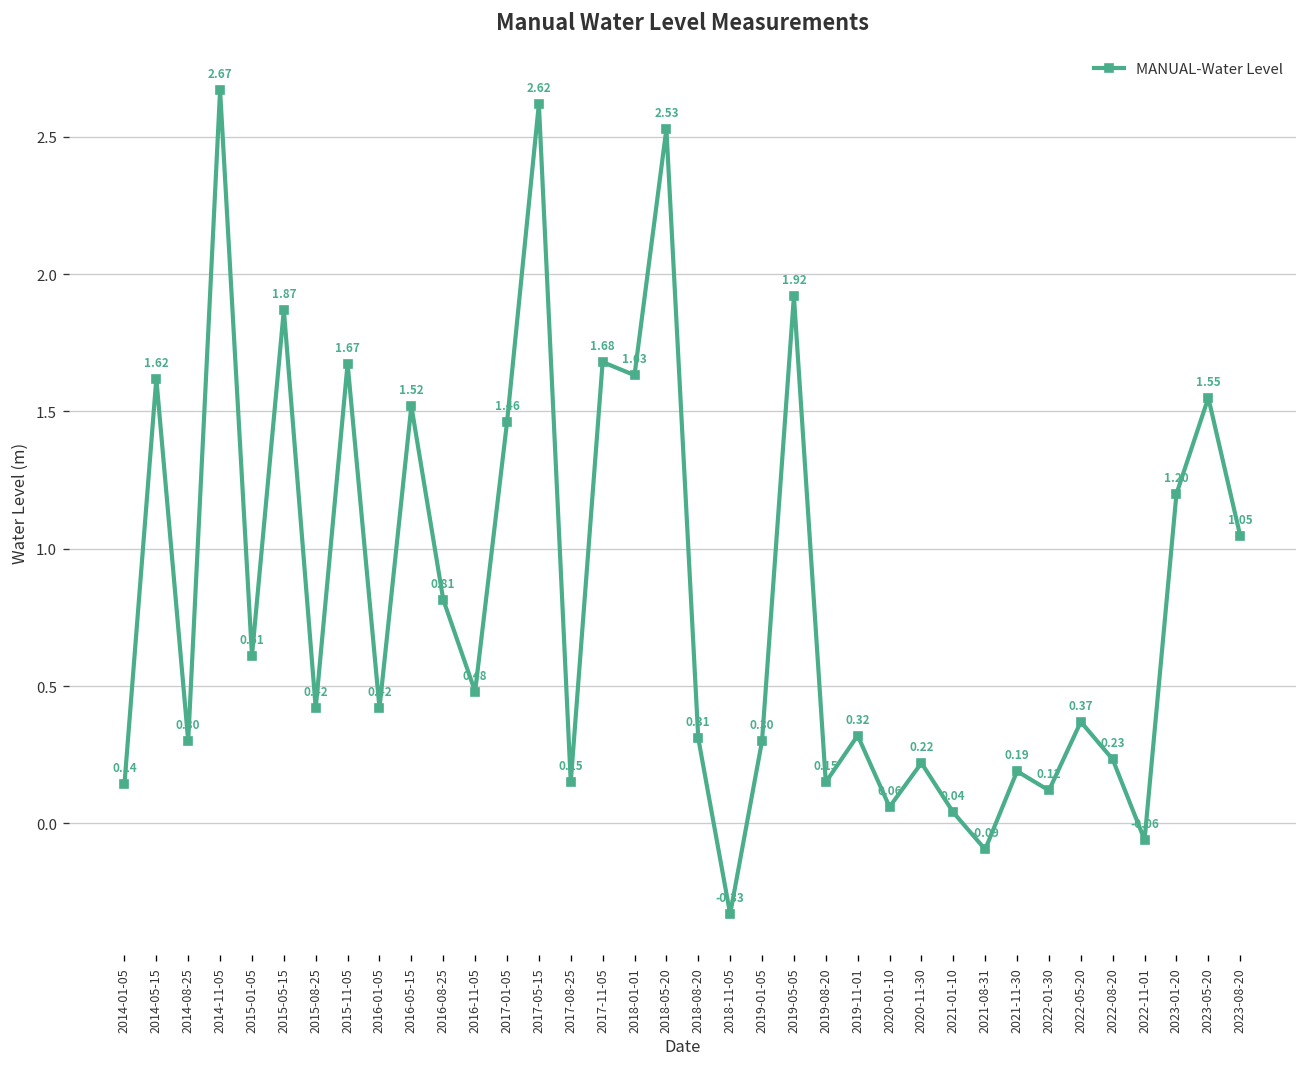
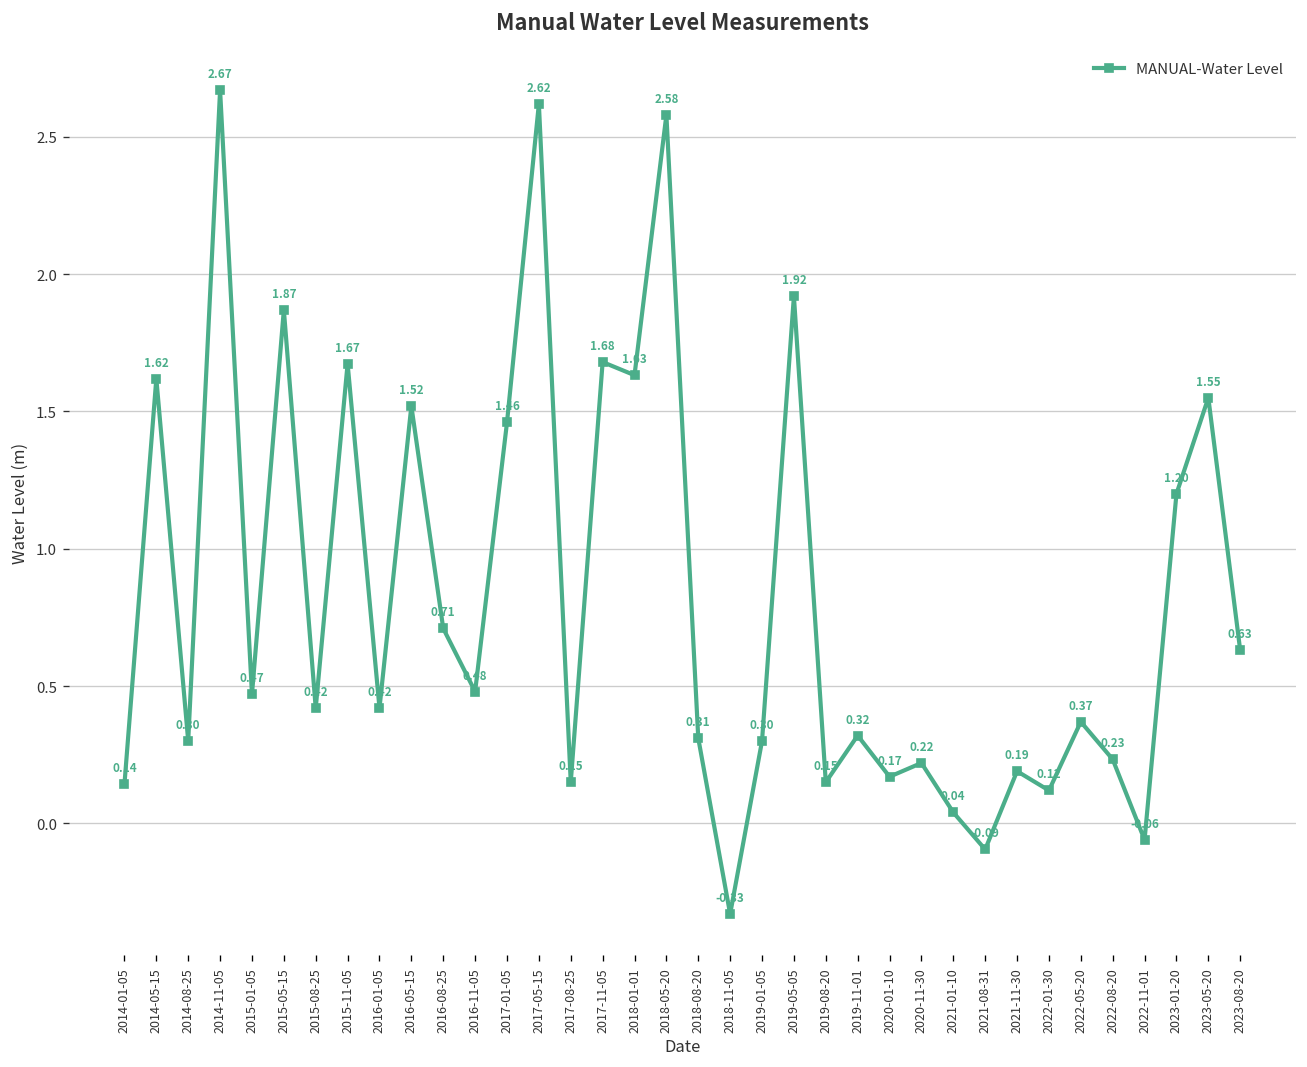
2015-01-05: 0.61 -> 0.47
2016-08-25: 0.81 -> 0.71
2018-05-20: 2.53 -> 2.58
2020-01-10: 0.06 -> 0.17
2023-08-20: 1.05 -> 0.63
